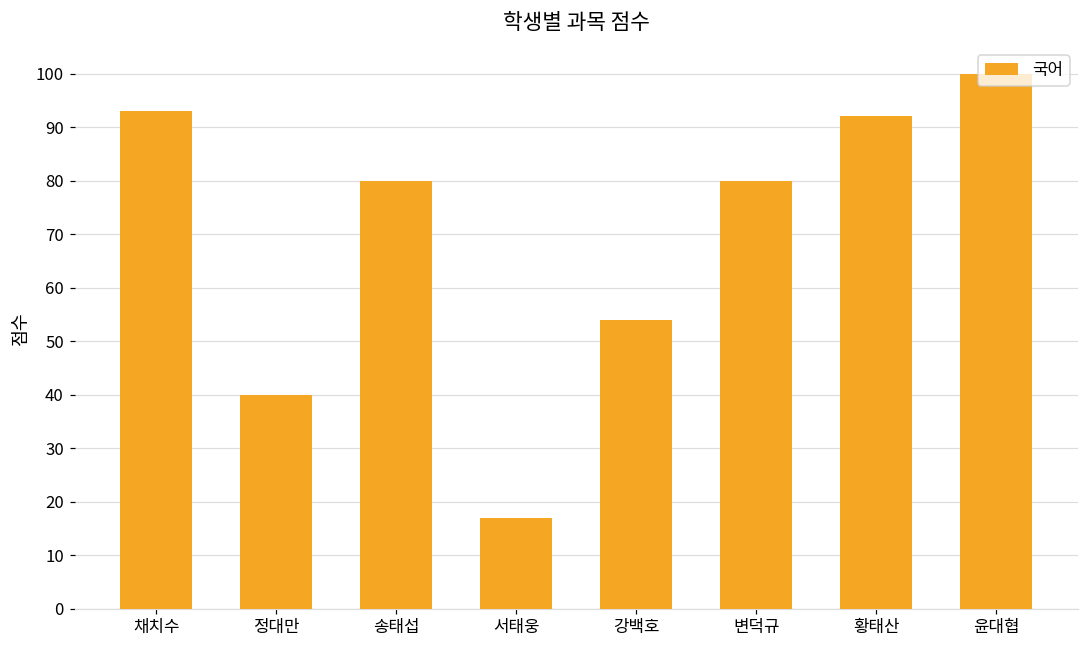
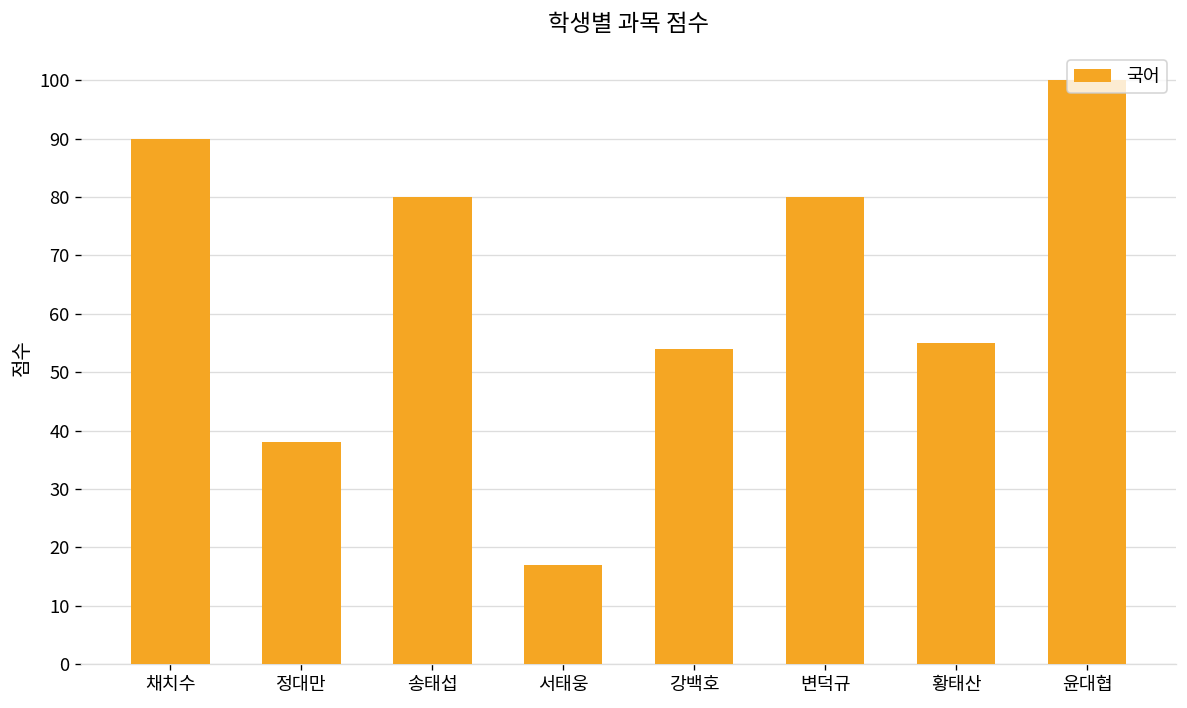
채치수: 93 -> 90
정대만: 40 -> 38
황태산: 92 -> 55
